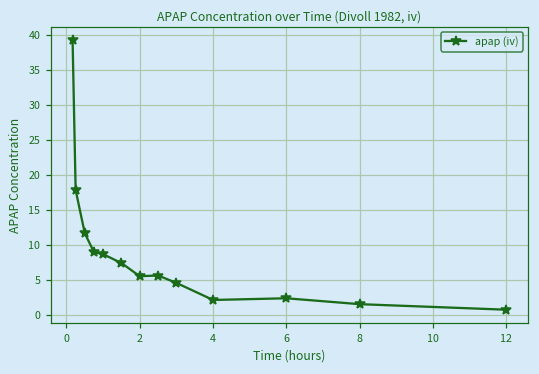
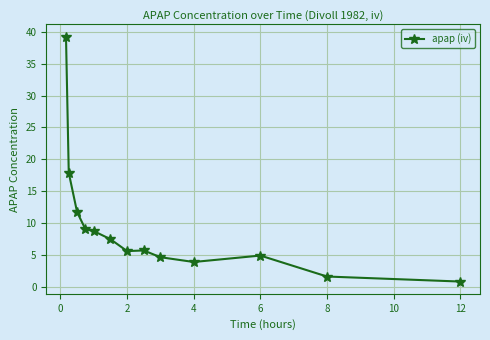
4: 2 -> 4
6: 2 -> 5
